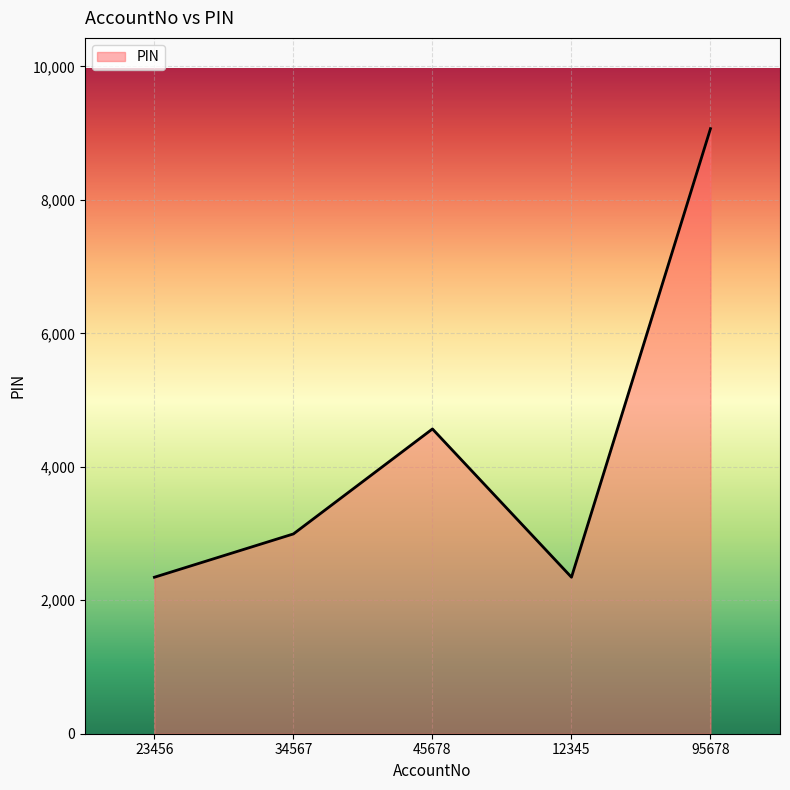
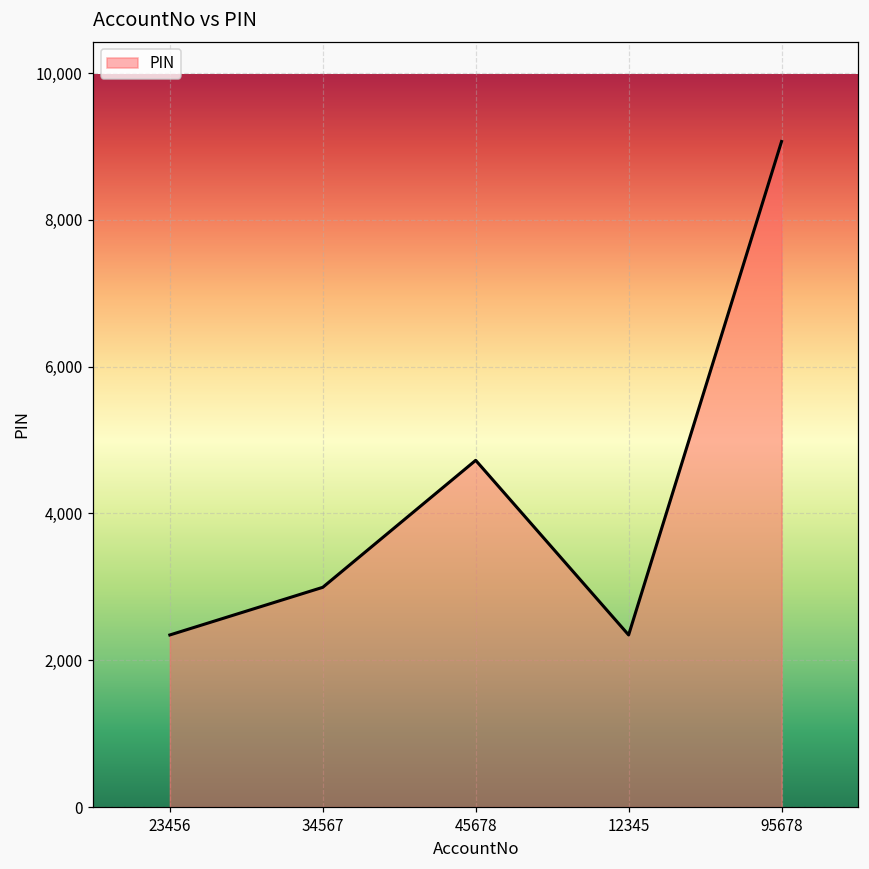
45678: 4,600 -> 4,700
